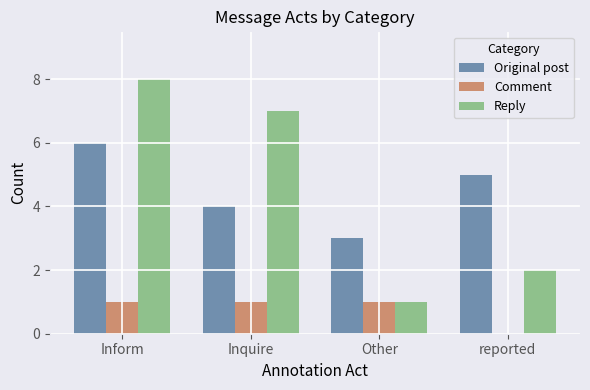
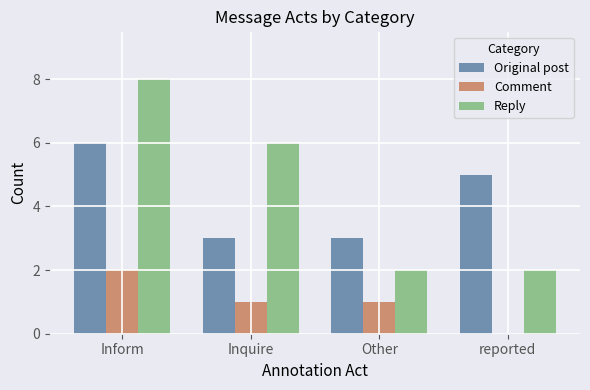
Comment, Inform: 1 -> 2
Original post, Inquire: 4 -> 3
Reply, Inquire: 7 -> 6
Reply, Other: 1 -> 2
